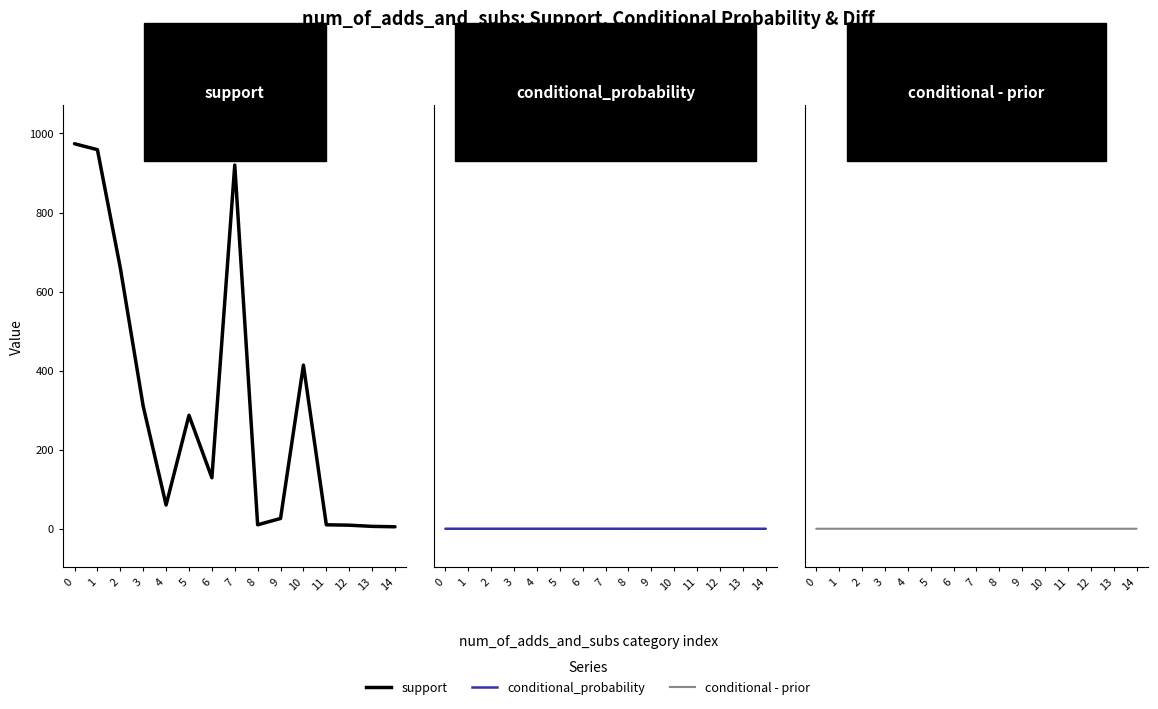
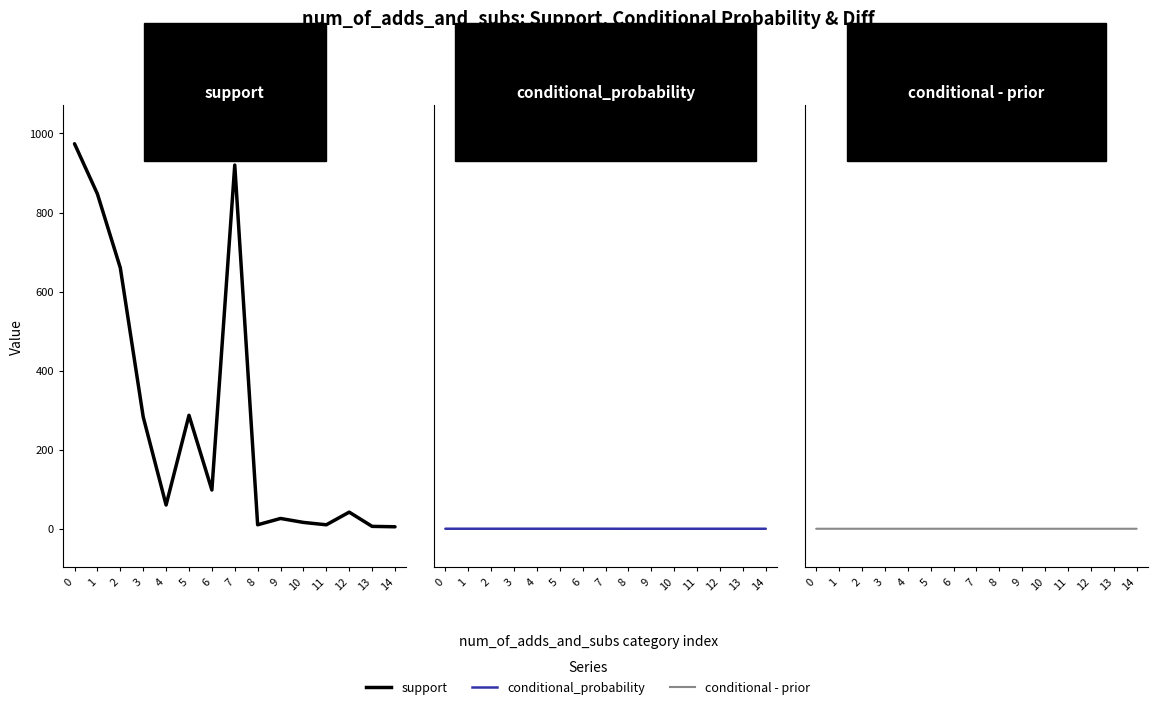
support, 1: 960 -> 850
support, 3: 310 -> 280
support, 6: 130 -> 100
support, 10: 410 -> 20
support, 12: 10 -> 40
